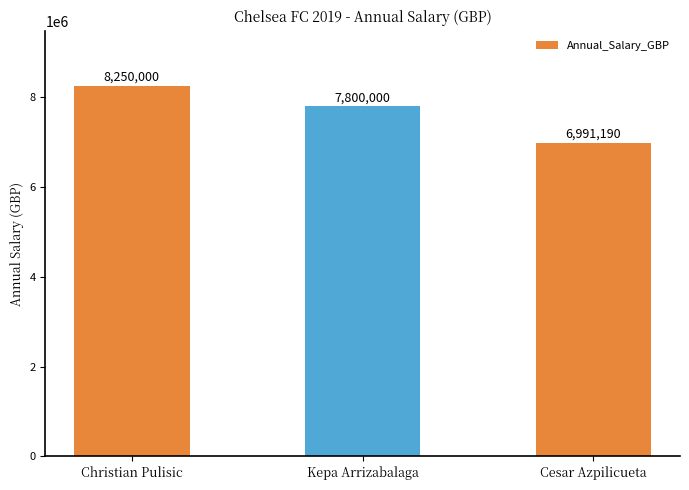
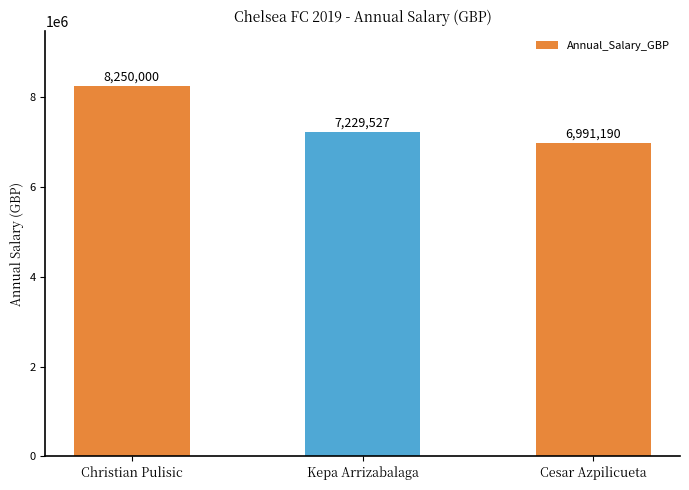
Kepa Arrizabalaga: 7,800,000 -> 7,229,527
